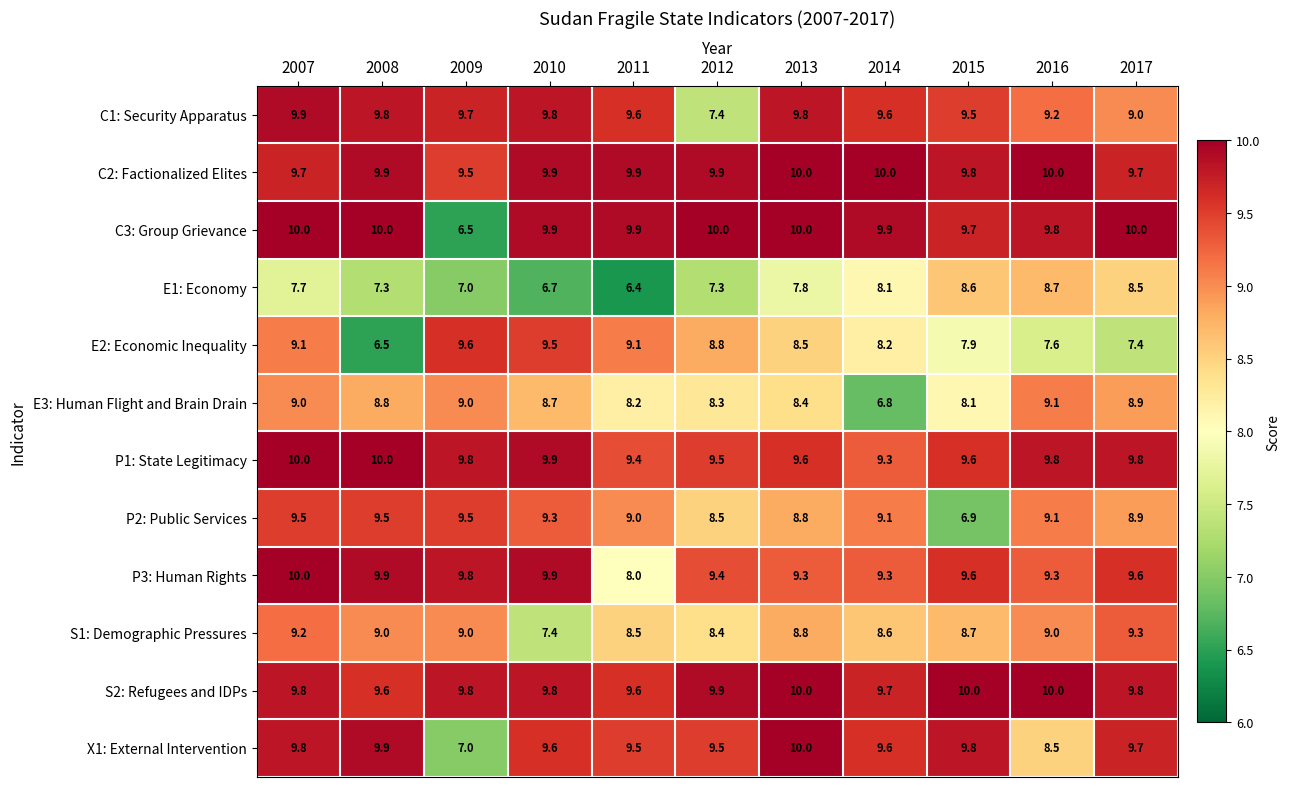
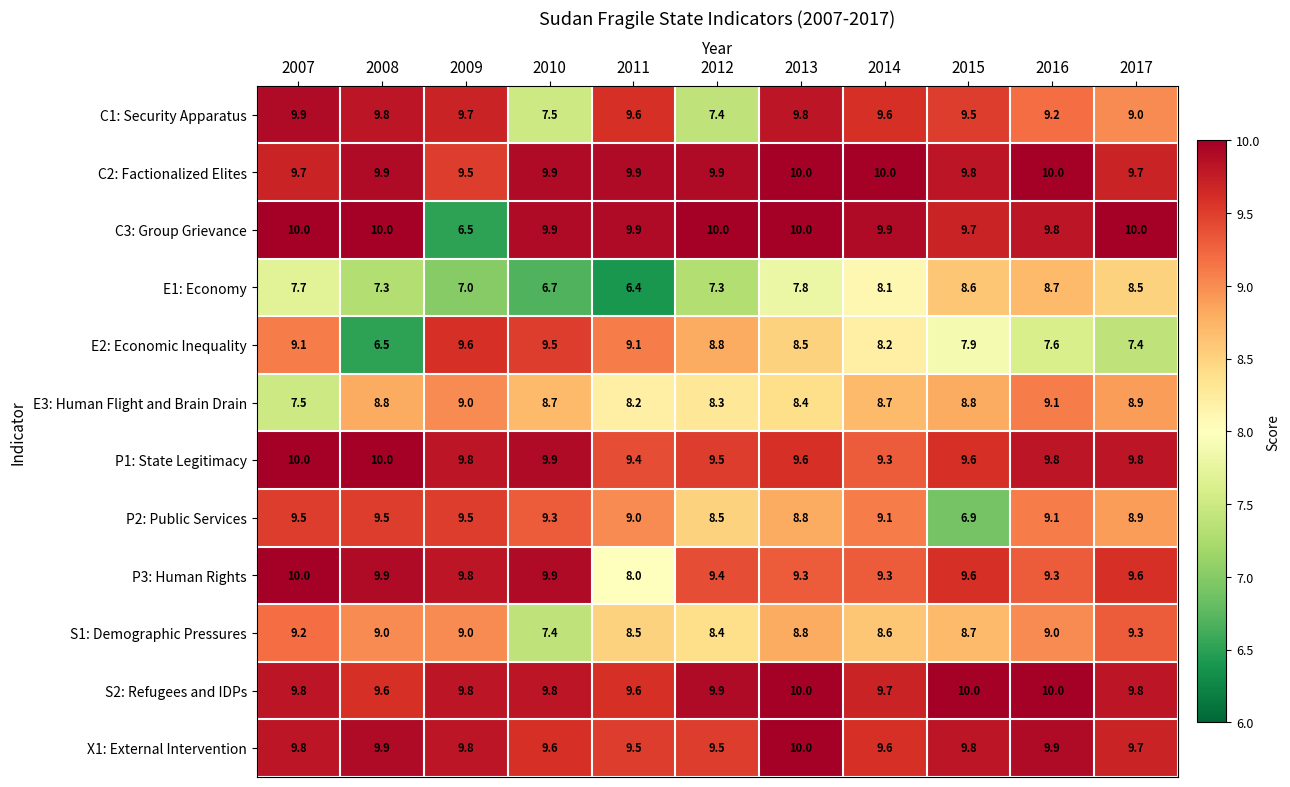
C1: Security Apparatus, 2010: 9.8 -> 7.5
E3: Human Flight and Brain Drain, 2007: 9.0 -> 7.5
E3: Human Flight and Brain Drain, 2014: 6.8 -> 8.7
E3: Human Flight and Brain Drain, 2015: 8.1 -> 8.8
X1: External Intervention, 2009: 7.0 -> 9.8
X1: External Intervention, 2016: 8.5 -> 9.9
